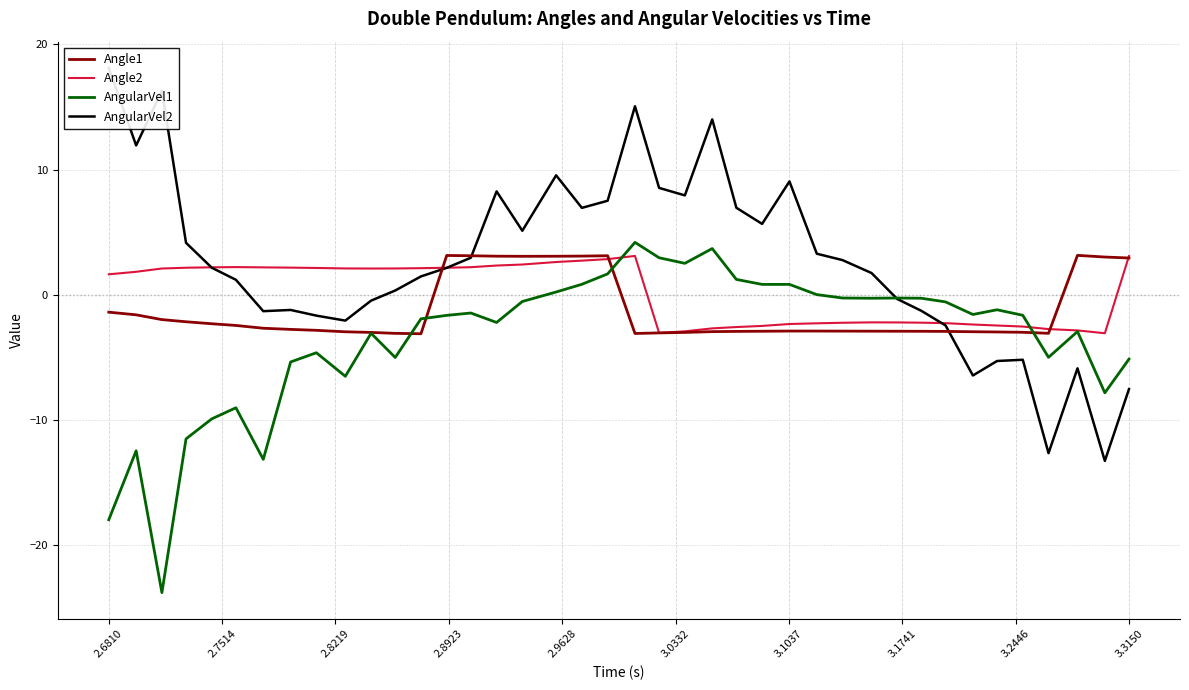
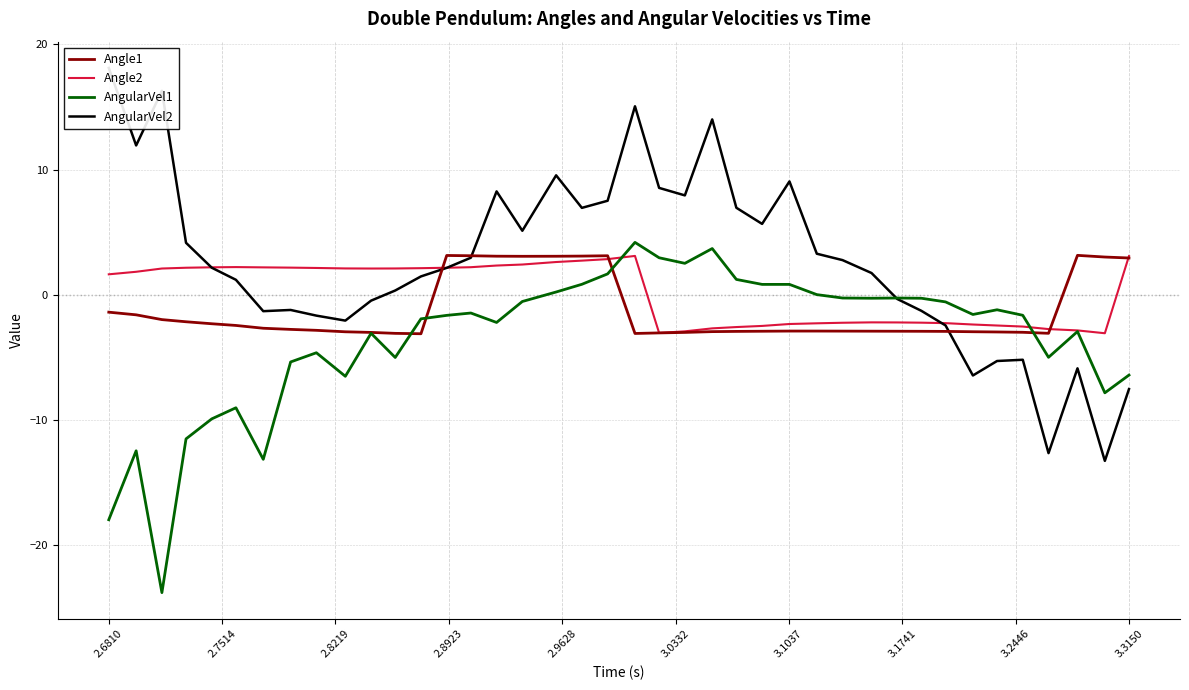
AngularVel1, 3.3150: -5.2 -> -6.4
